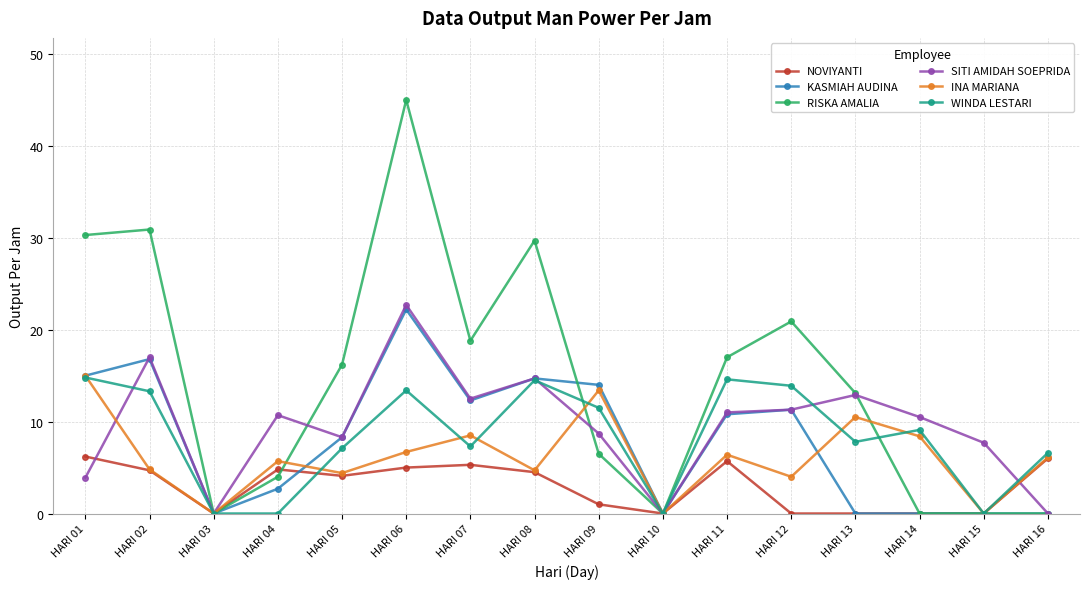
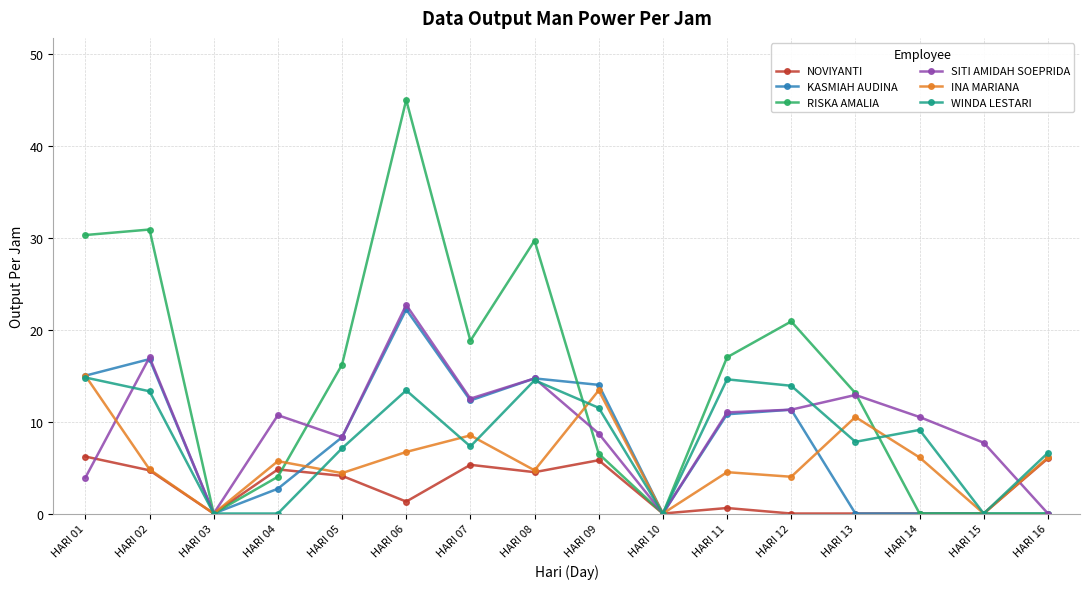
NOVIYANTI, HARI 06: 5 -> 1
NOVIYANTI, HARI 09: 1 -> 6
NOVIYANTI, HARI 11: 6 -> 1
INA MARIANA, HARI 11: 6 -> 5
INA MARIANA, HARI 14: 8 -> 6
